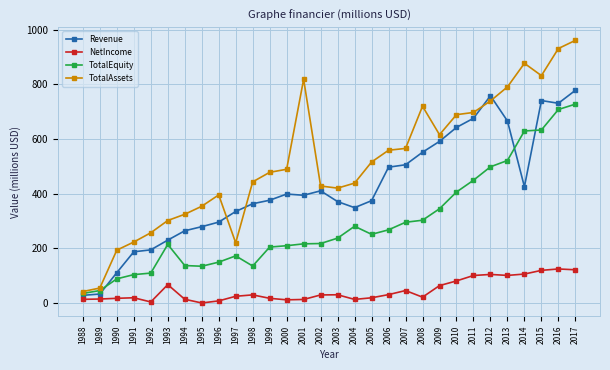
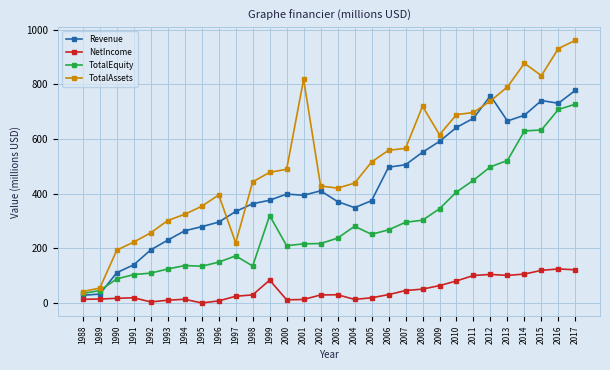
Revenue, 1991: 190 -> 140
NetIncome, 1993: 70 -> 10
TotalEquity, 1993: 210 -> 120
NetIncome, 1999: 20 -> 80
TotalEquity, 1999: 210 -> 320
NetIncome, 2008: 20 -> 50
Revenue, 2014: 430 -> 690
